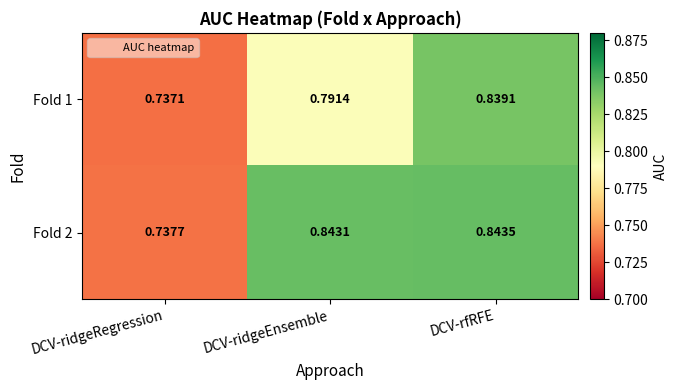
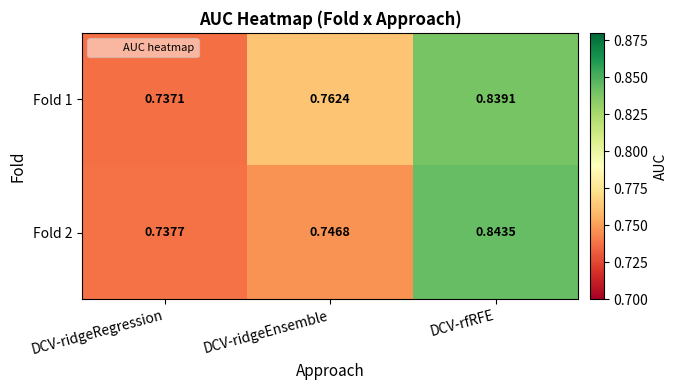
Fold 1, DCV-ridgeEnsemble: 0.7914 -> 0.7624
Fold 2, DCV-ridgeEnsemble: 0.8431 -> 0.7468
